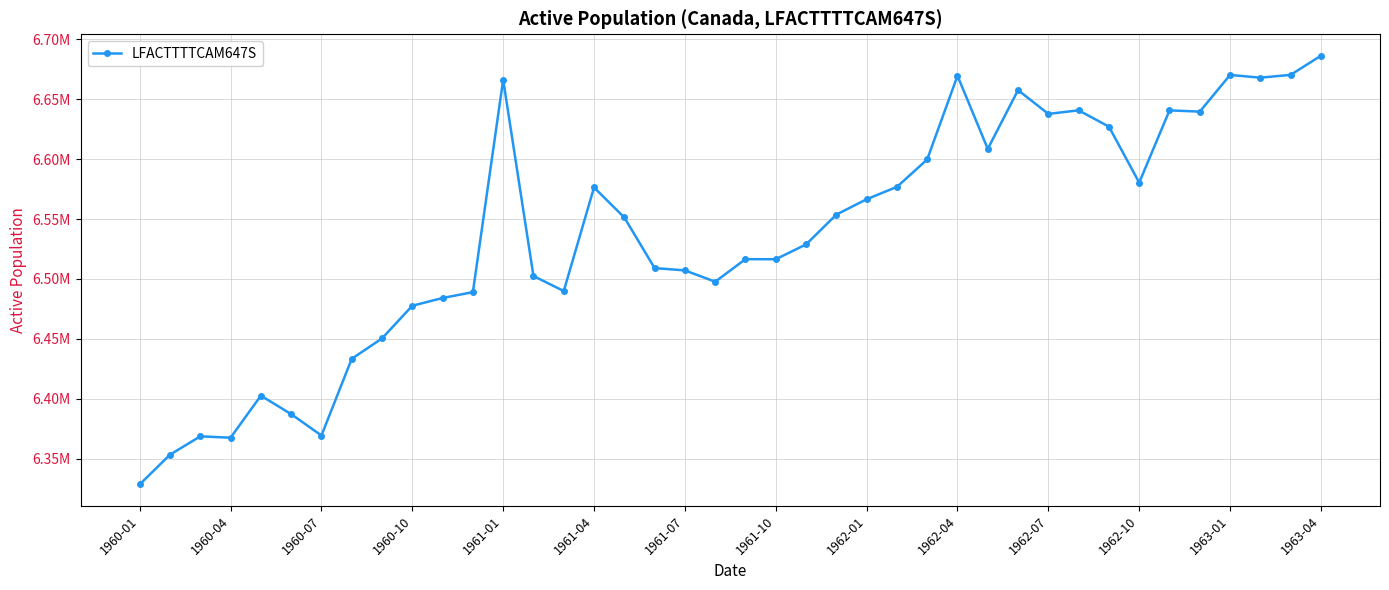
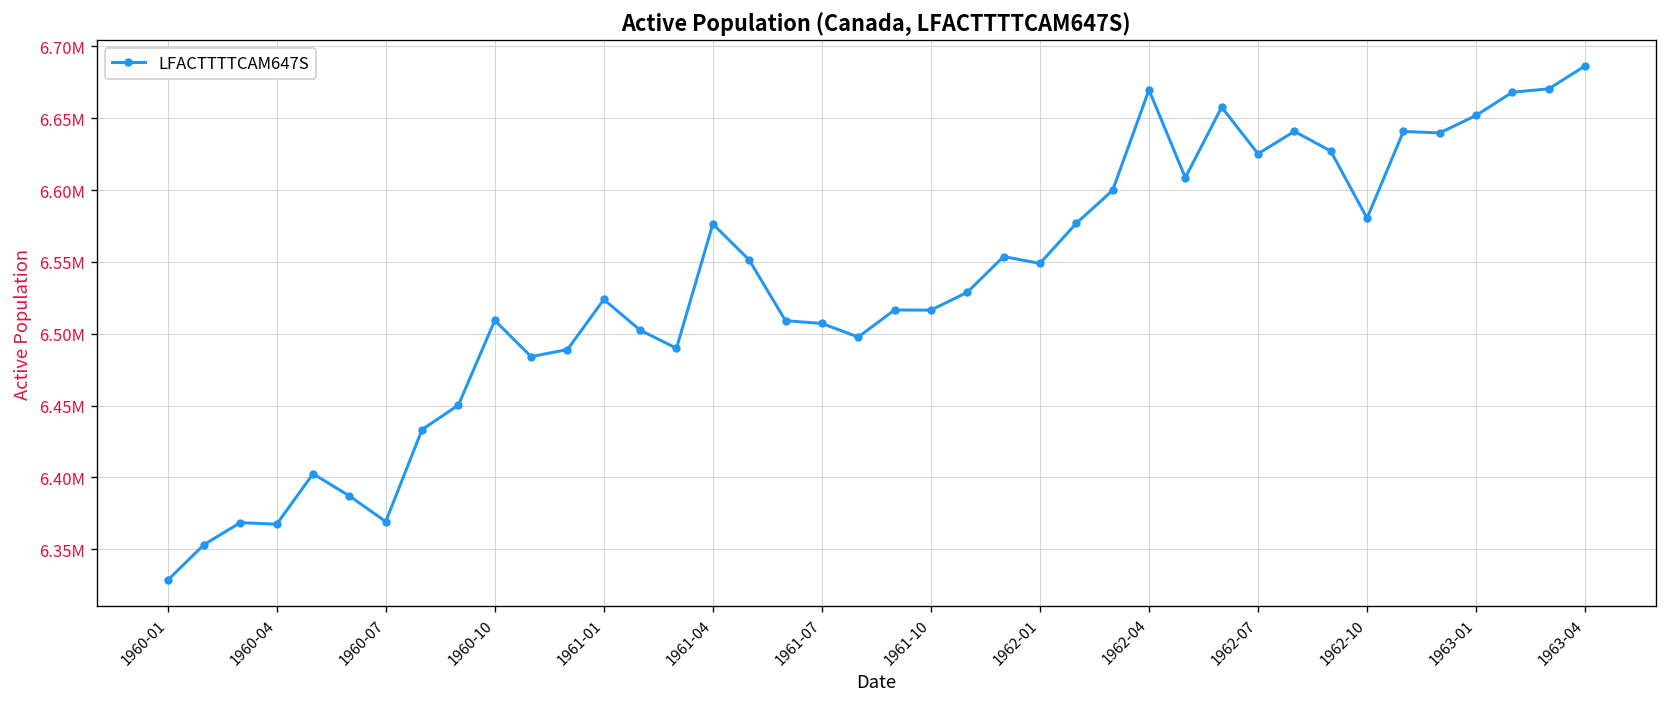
1960-10: 6478000 -> 6509000
1961-01: 6666000 -> 6524000
1962-01: 6567000 -> 6549000
1962-07: 6638000 -> 6625000
1963-01: 6670000 -> 6652000
